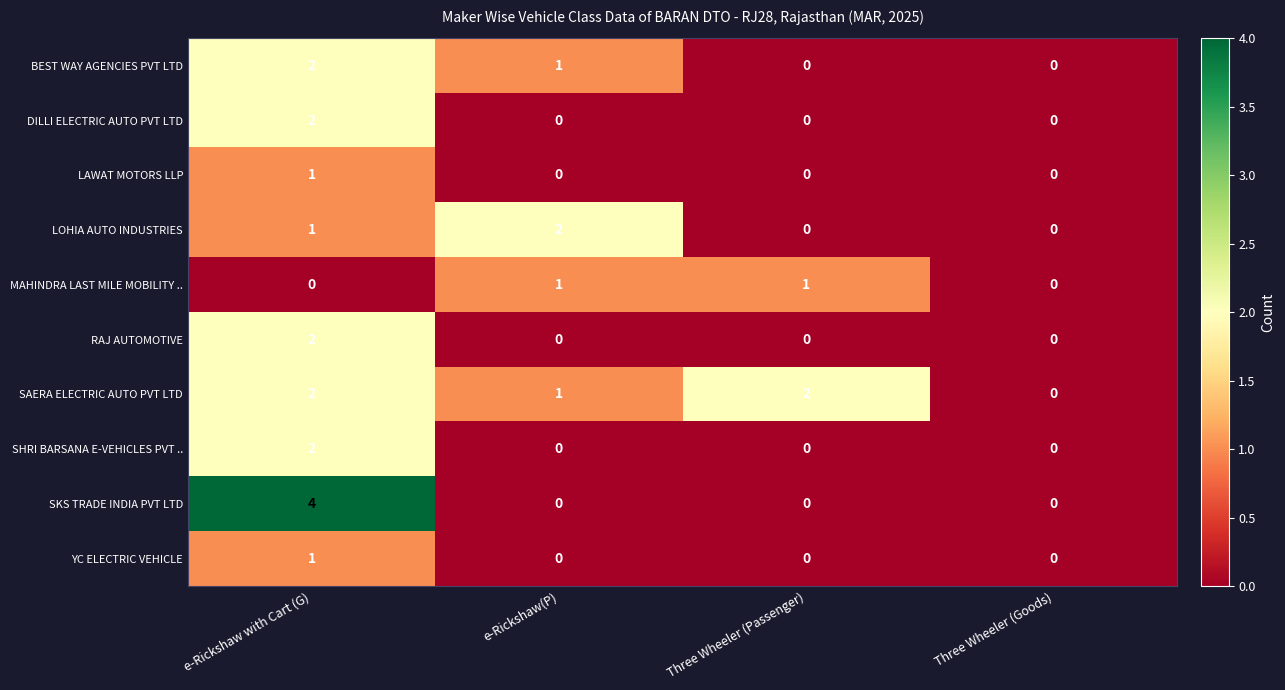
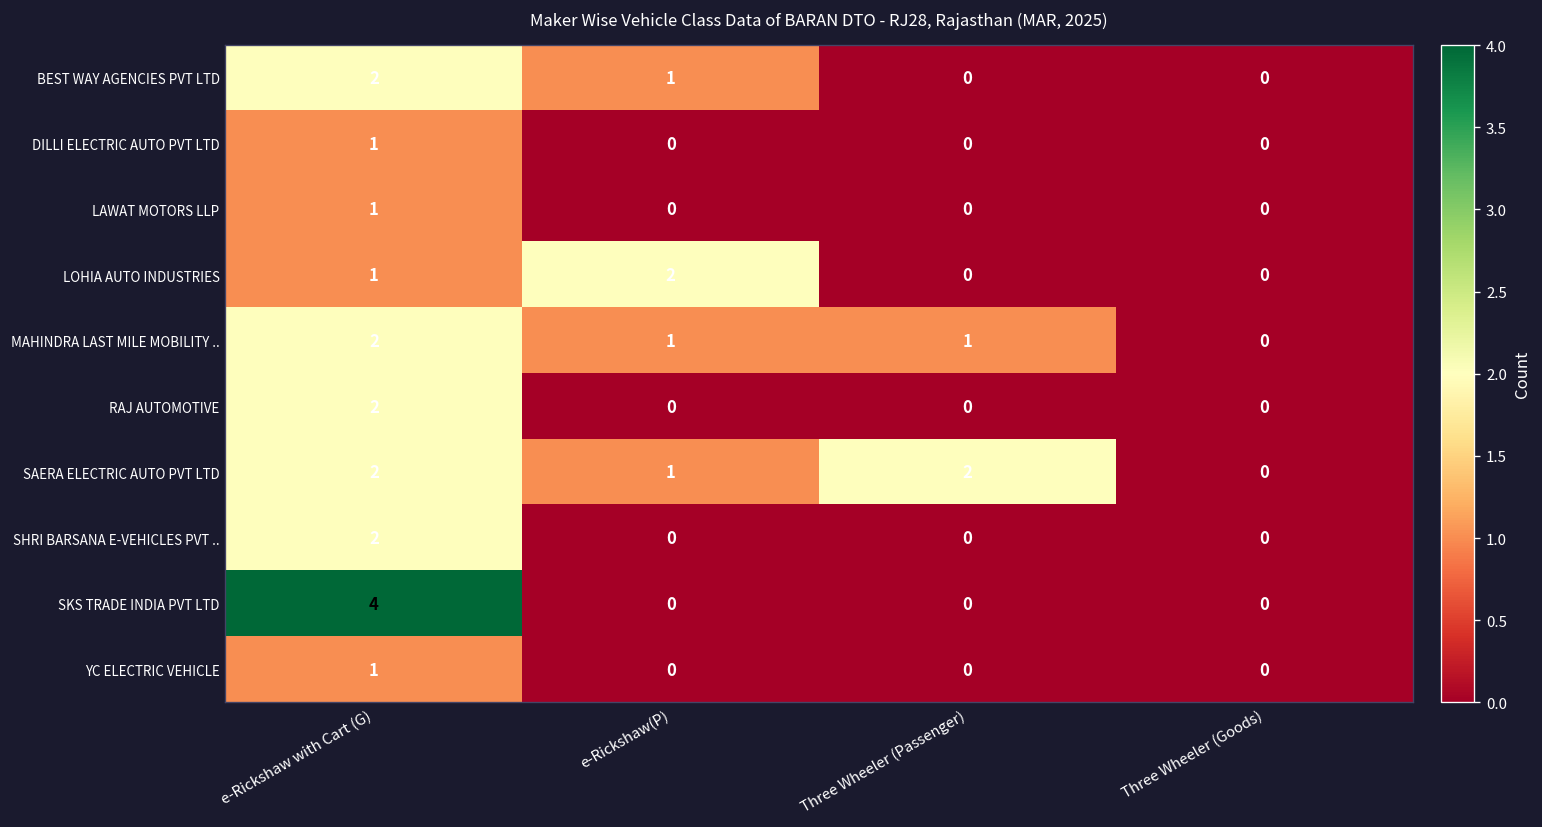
DILLI ELECTRIC AUTO PVT LTD, e-Rickshaw with Cart (G): 2 -> 1
MAHINDRA LAST MILE MOBILITY .., e-Rickshaw with Cart (G): 0 -> 2
